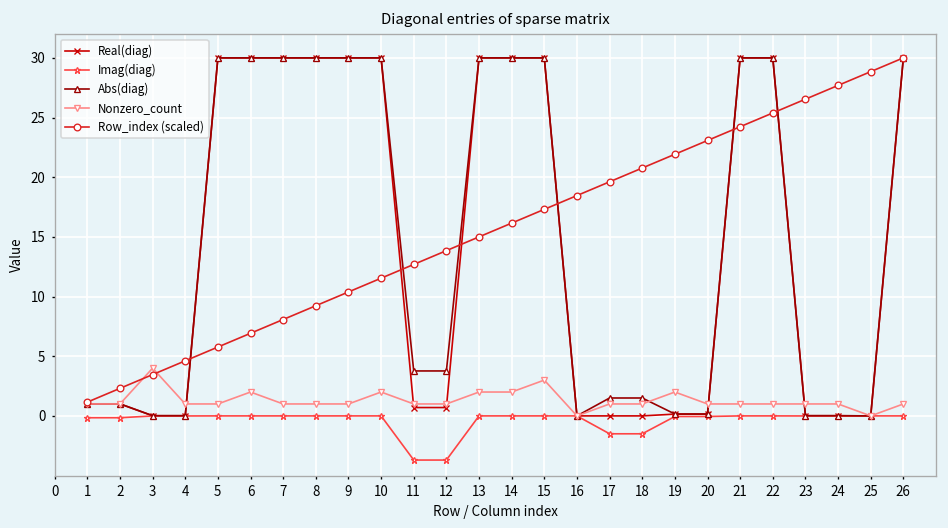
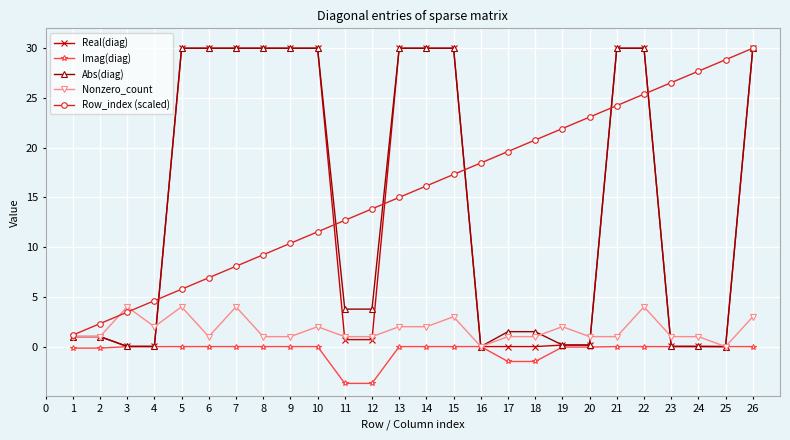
Nonzero_count, 4: 1 -> 2
Nonzero_count, 5: 1 -> 4
Nonzero_count, 6: 2 -> 1
Nonzero_count, 7: 1 -> 4
Nonzero_count, 22: 1 -> 4
Nonzero_count, 26: 1 -> 3
